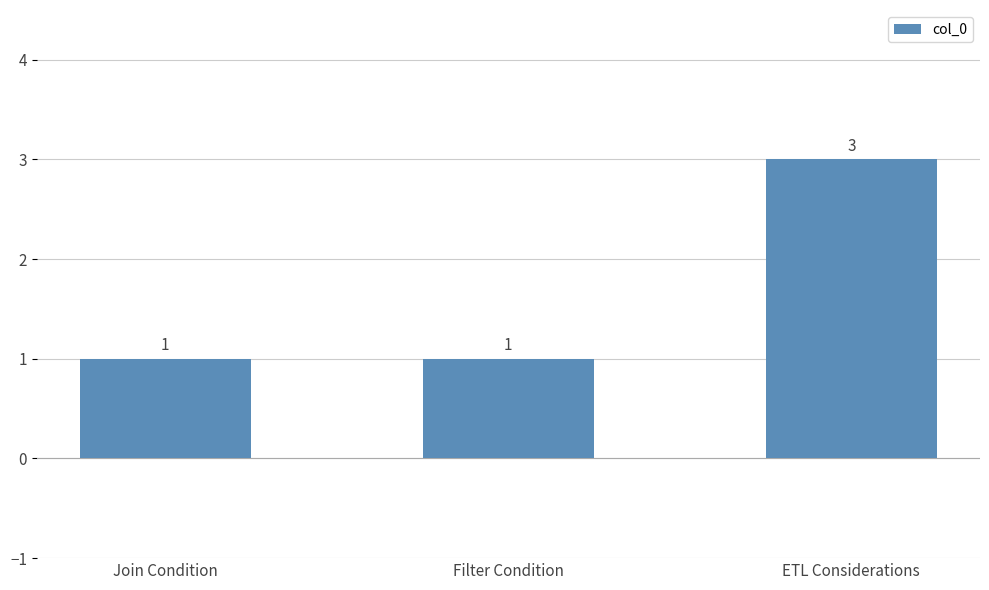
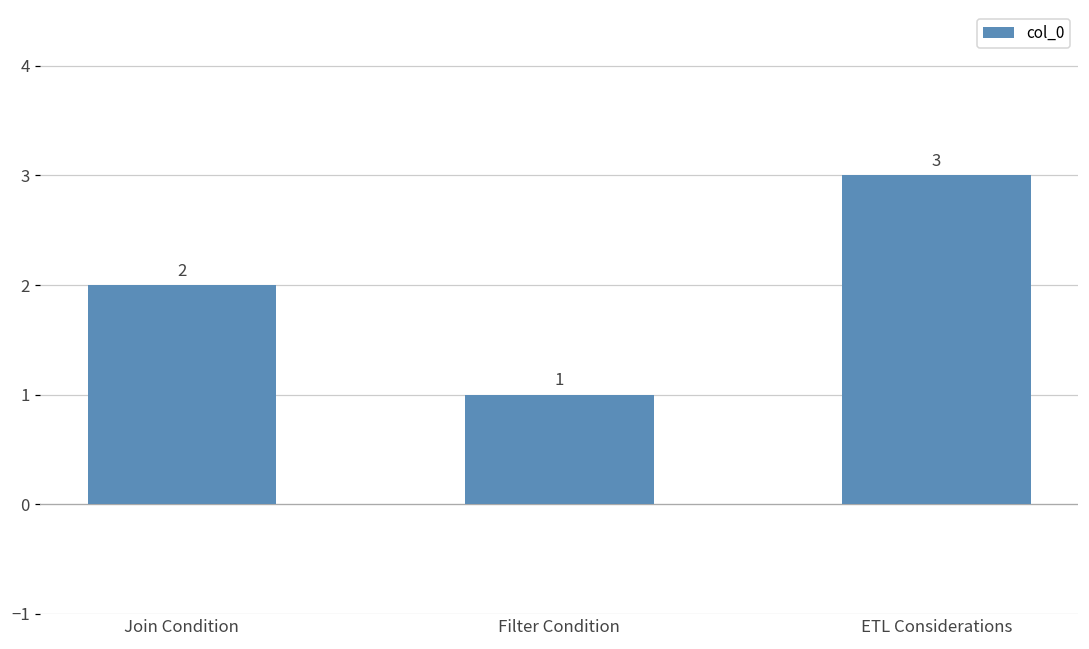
Join Condition: 1 -> 2
